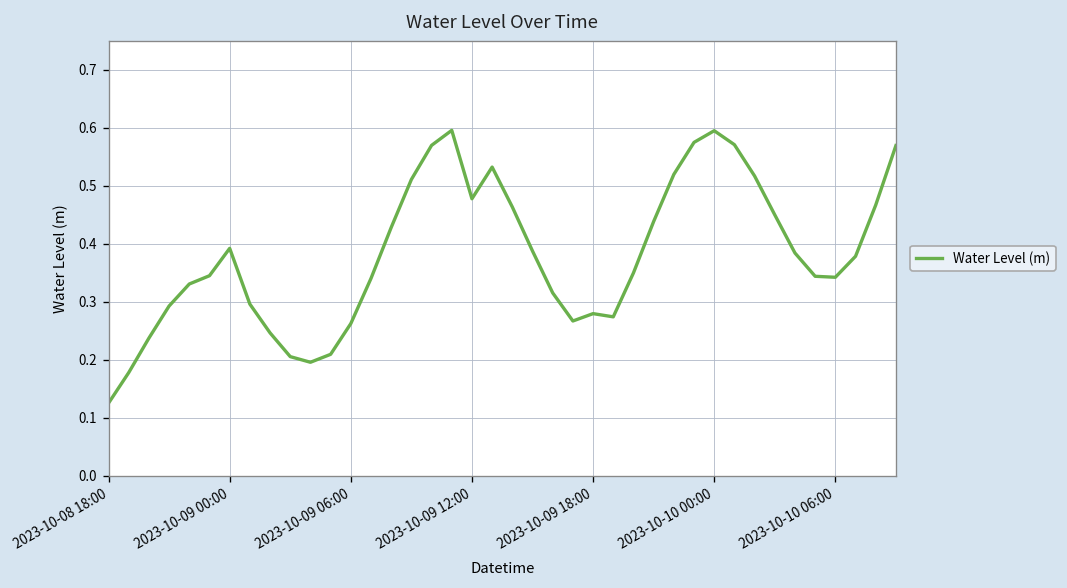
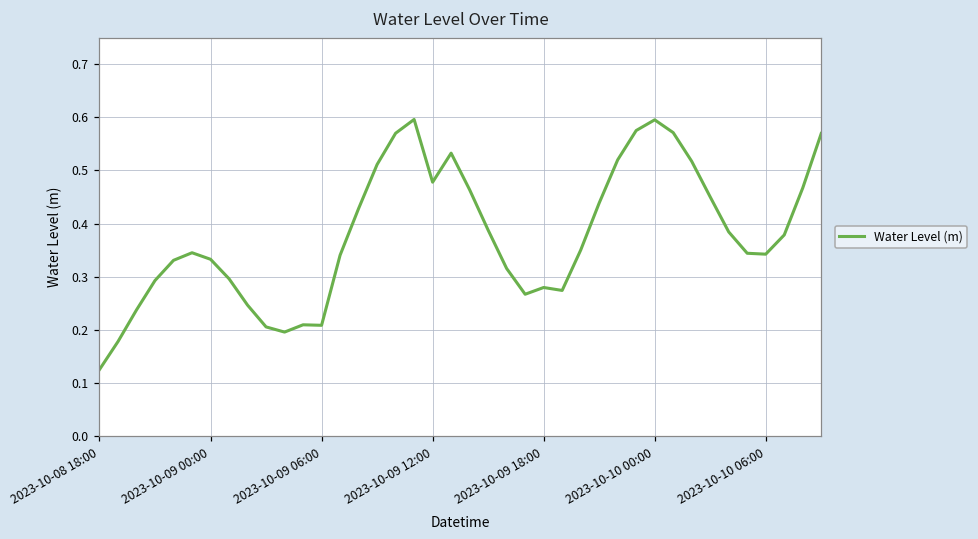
2023-10-09 00:00: 0.39 -> 0.33
2023-10-09 06:00: 0.26 -> 0.21
